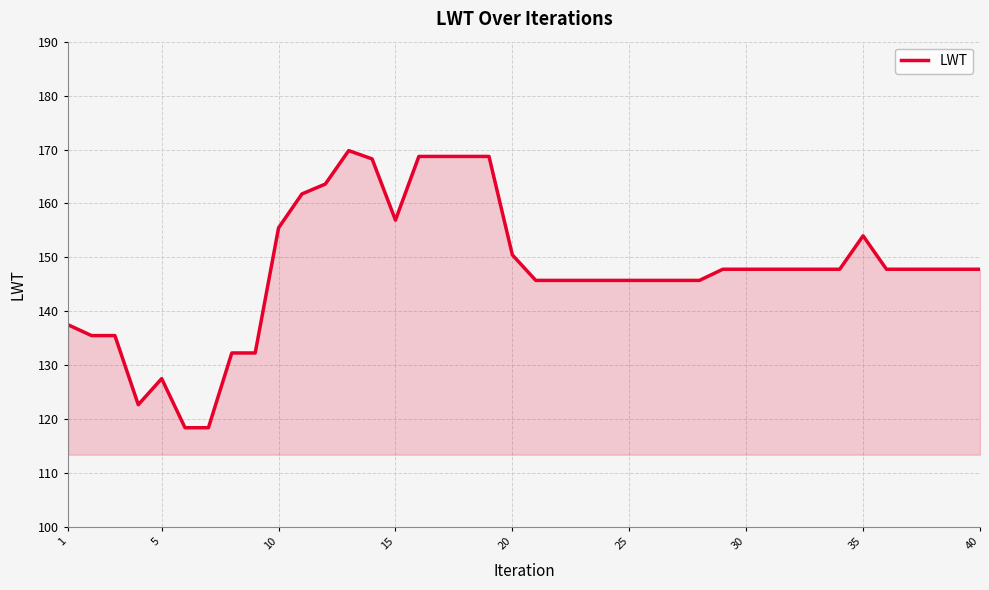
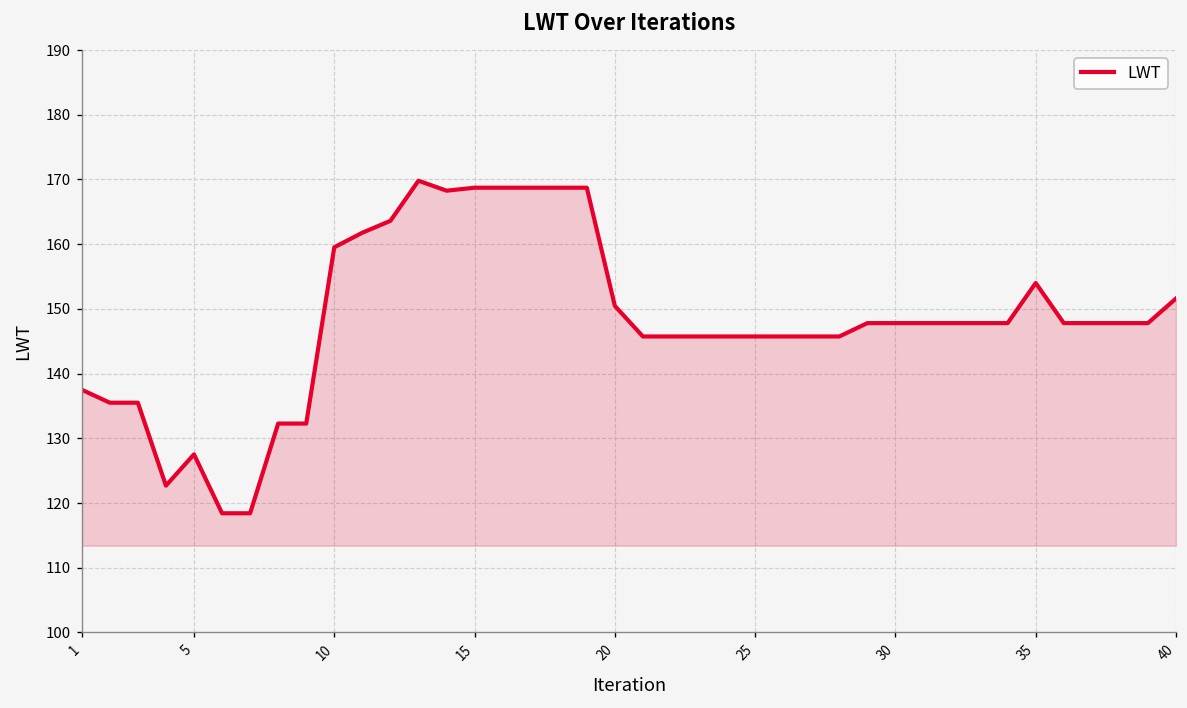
10: 155 -> 160
15: 157 -> 169
40: 148 -> 152
